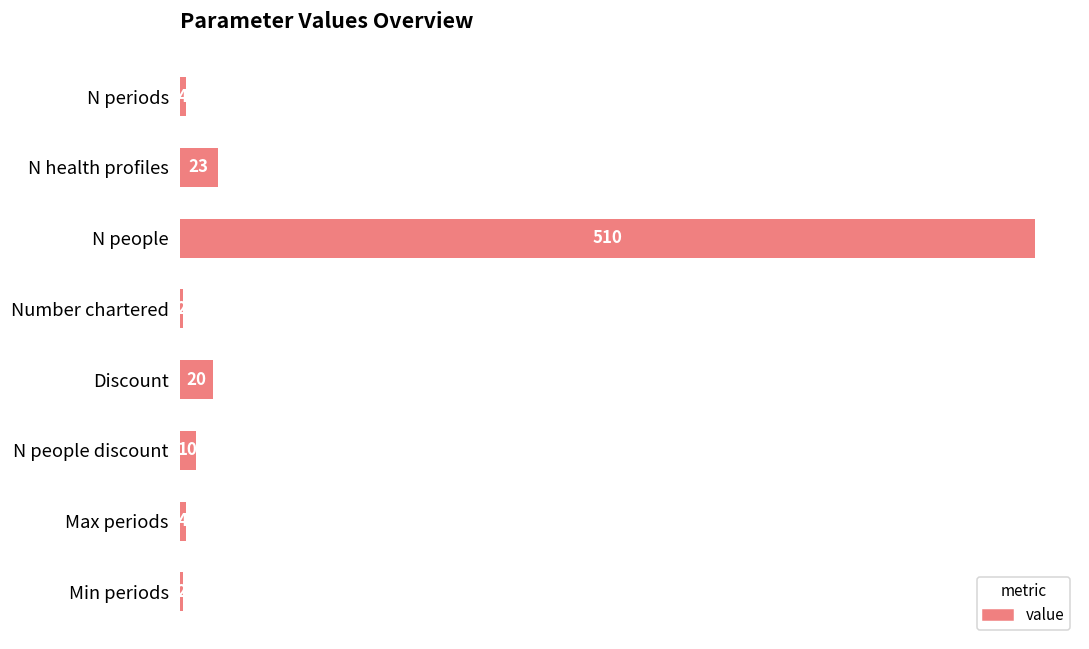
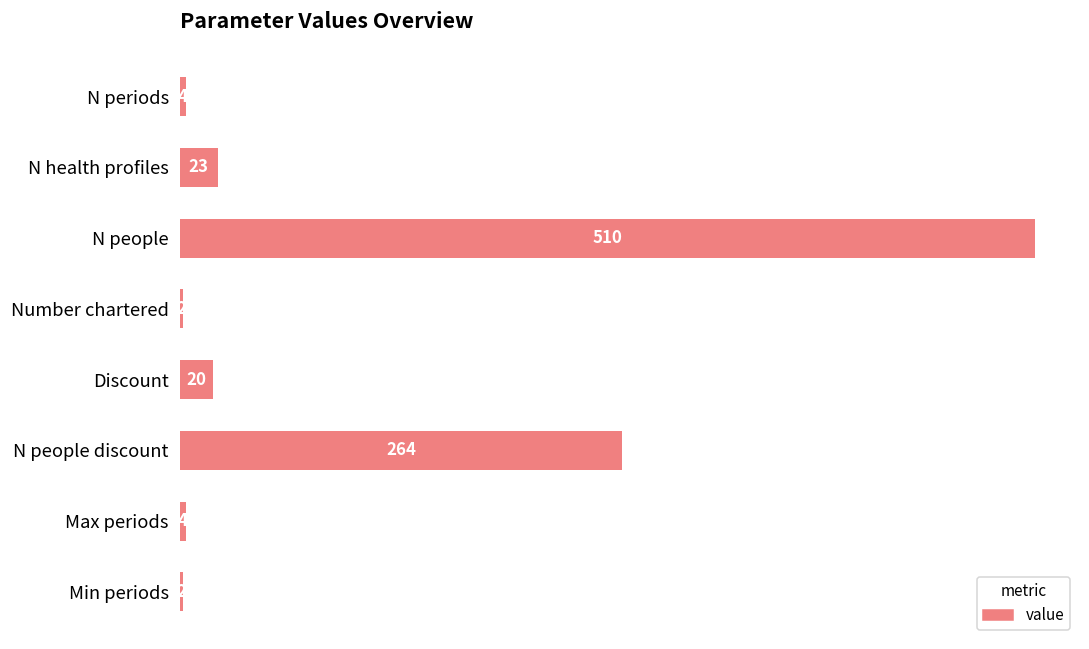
N people discount: 10 -> 264
